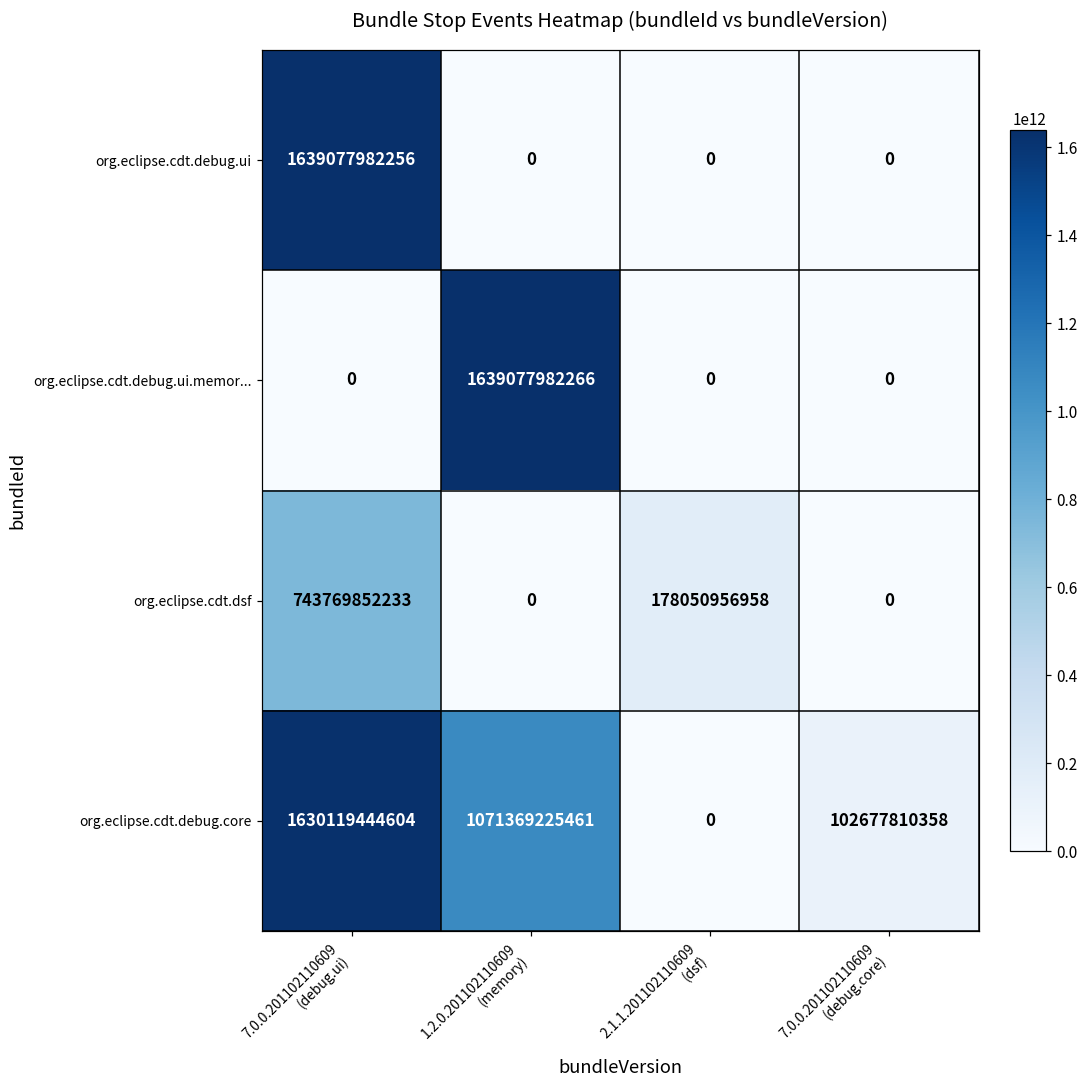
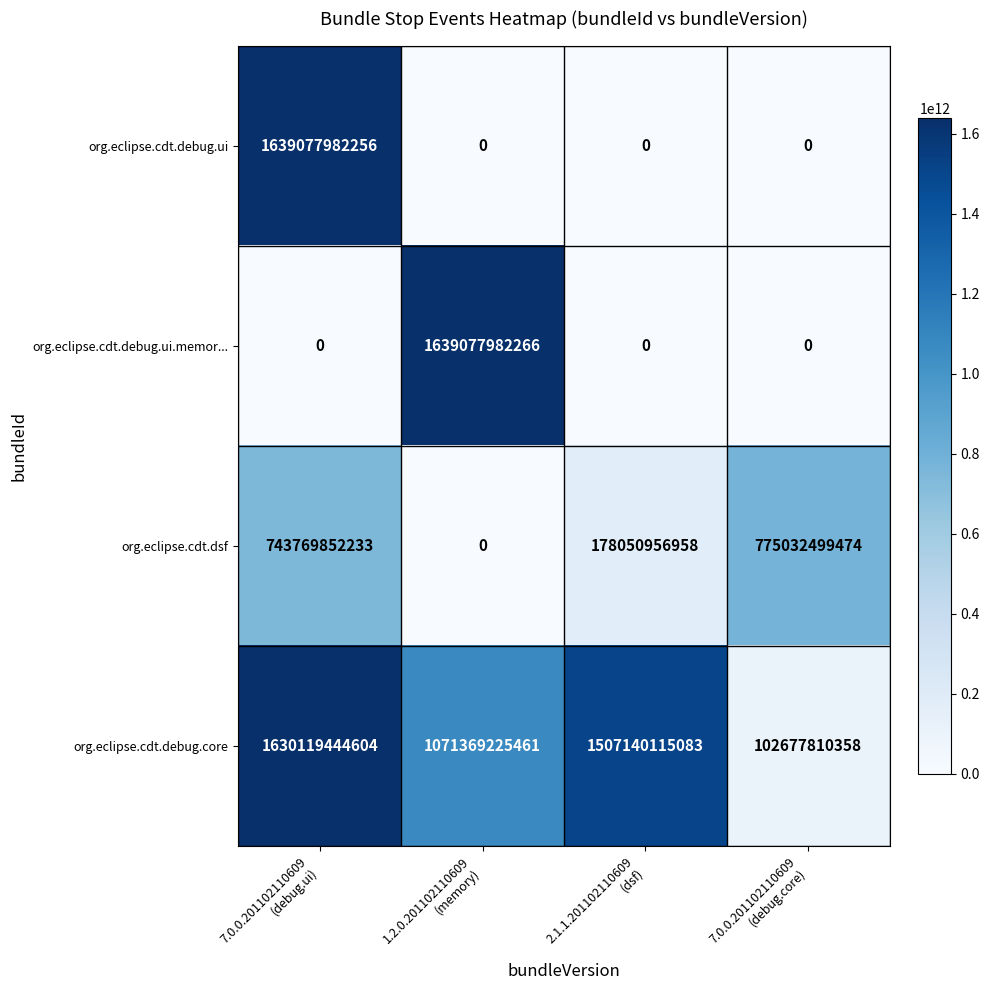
org.eclipse.cdt.dsf, 7.0.0.201102110609 (debug.core): 0 -> 775032499474
org.eclipse.cdt.debug.core, 2.1.1.201102110609 (dsf): 0 -> 1507140115083
